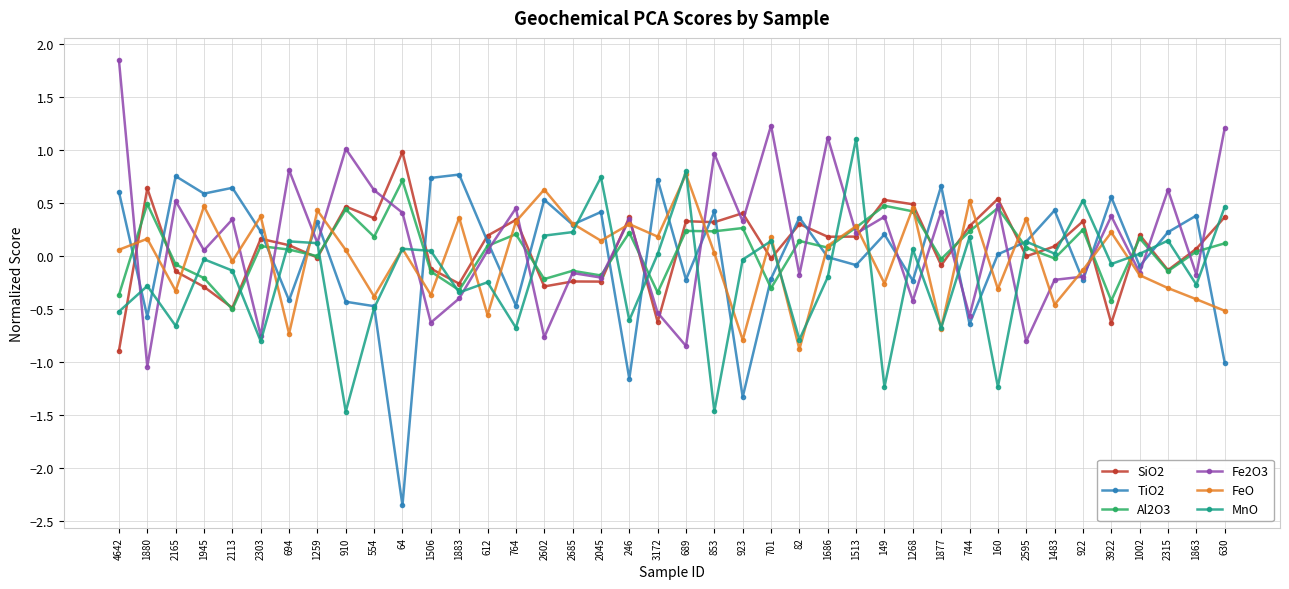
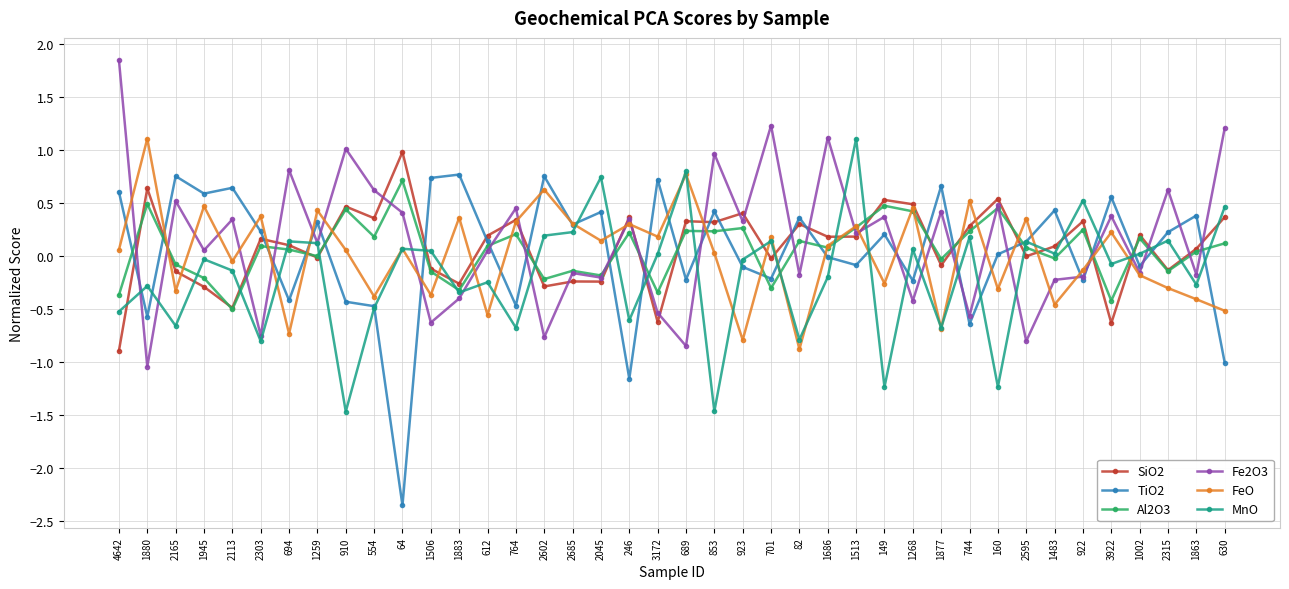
FeO, 1880: 0.17 -> 1.11
TiO2, 2602: 0.53 -> 0.75
TiO2, 923: -1.33 -> -0.10
